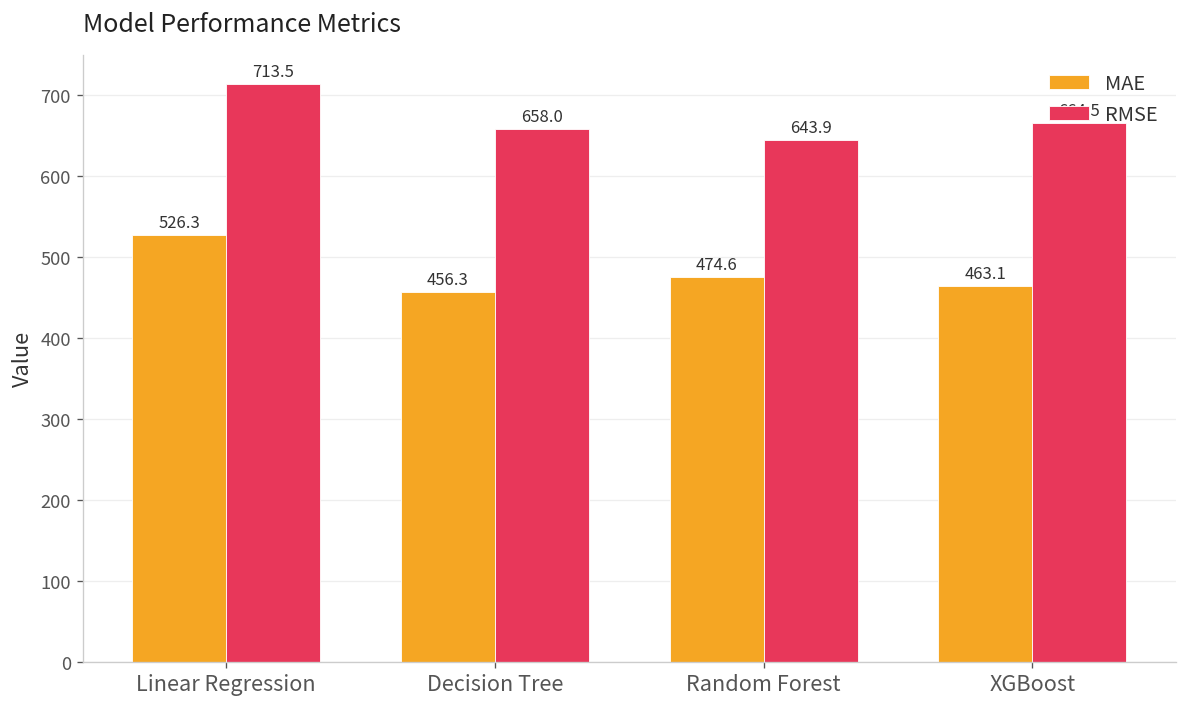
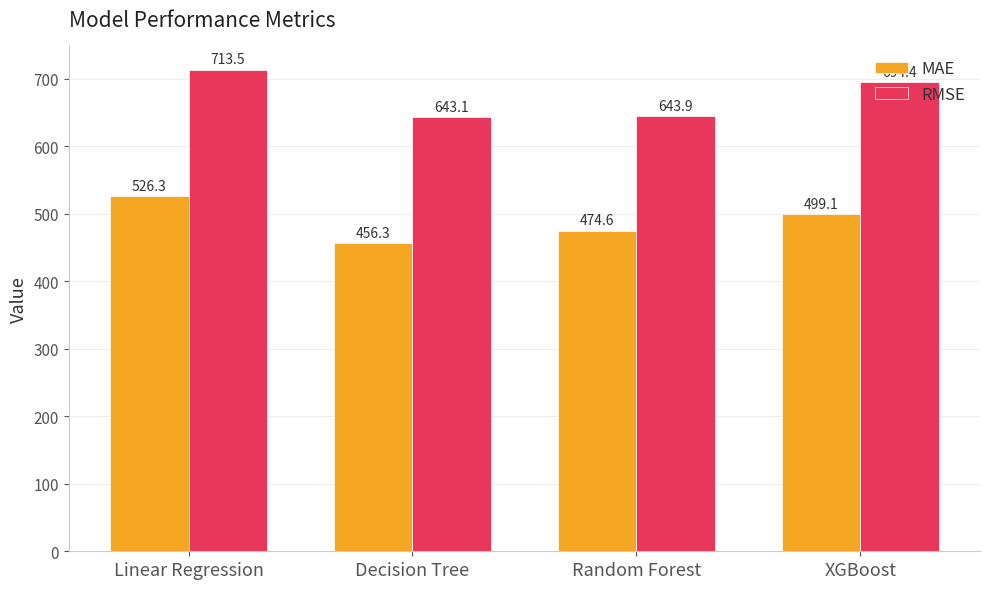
RMSE, Decision Tree: 658.0 -> 643.1
MAE, XGBoost: 463.1 -> 499.1
RMSE, XGBoost: 664.5 -> 694.4
